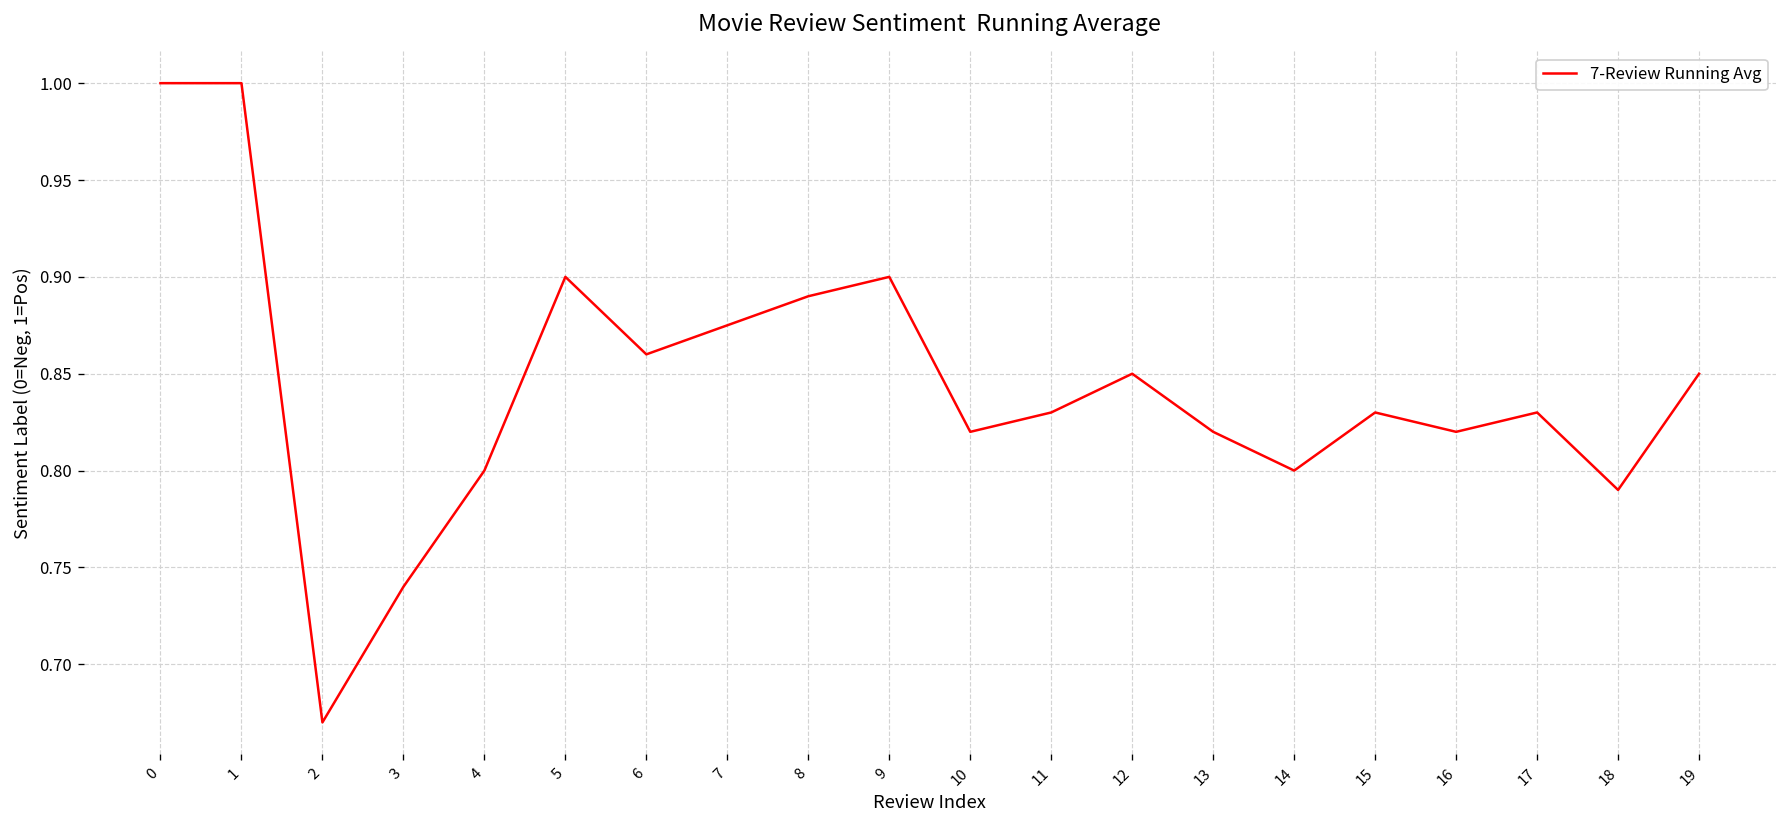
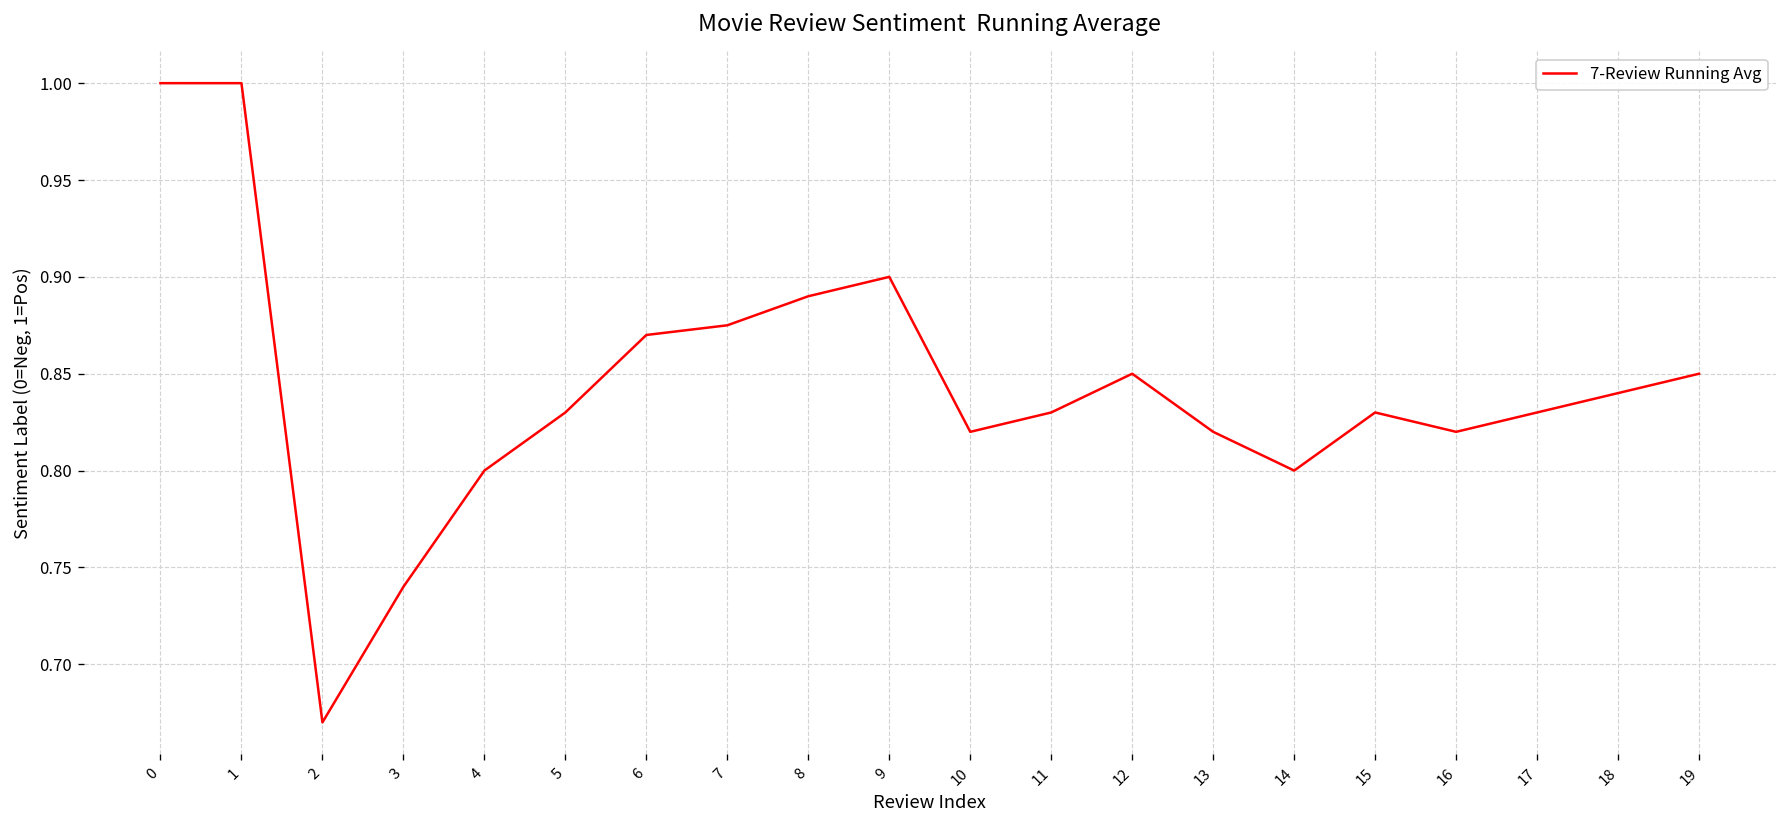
5: 0.90 -> 0.83
6: 0.86 -> 0.87
18: 0.79 -> 0.84
